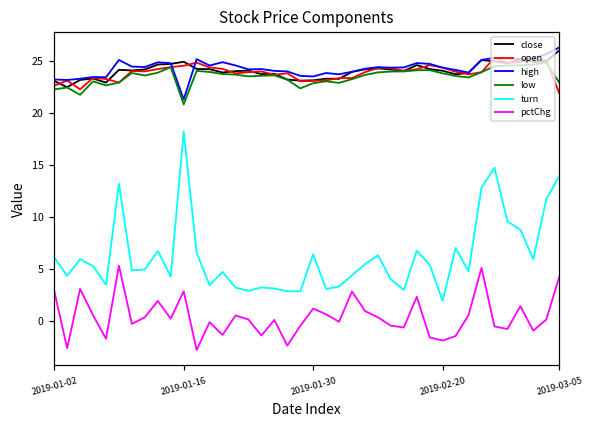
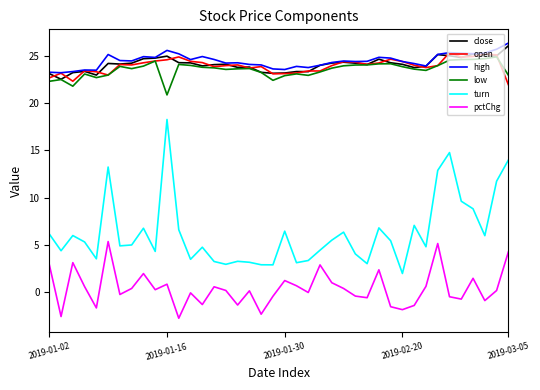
high, 2019-01-16: 21 -> 26
pctChg, 2019-01-16: 3 -> 1
